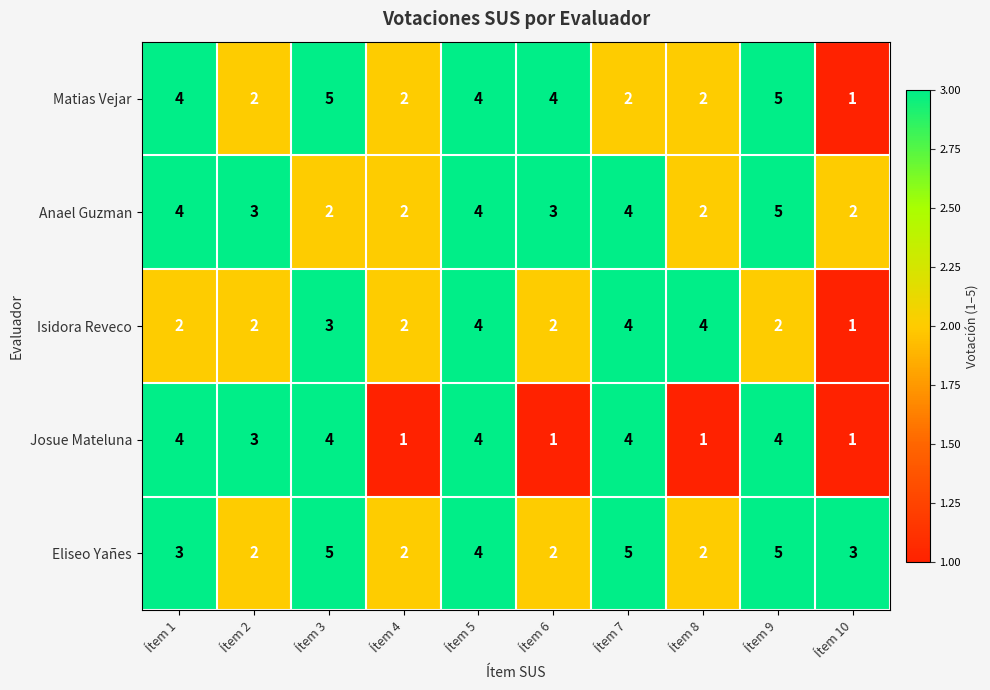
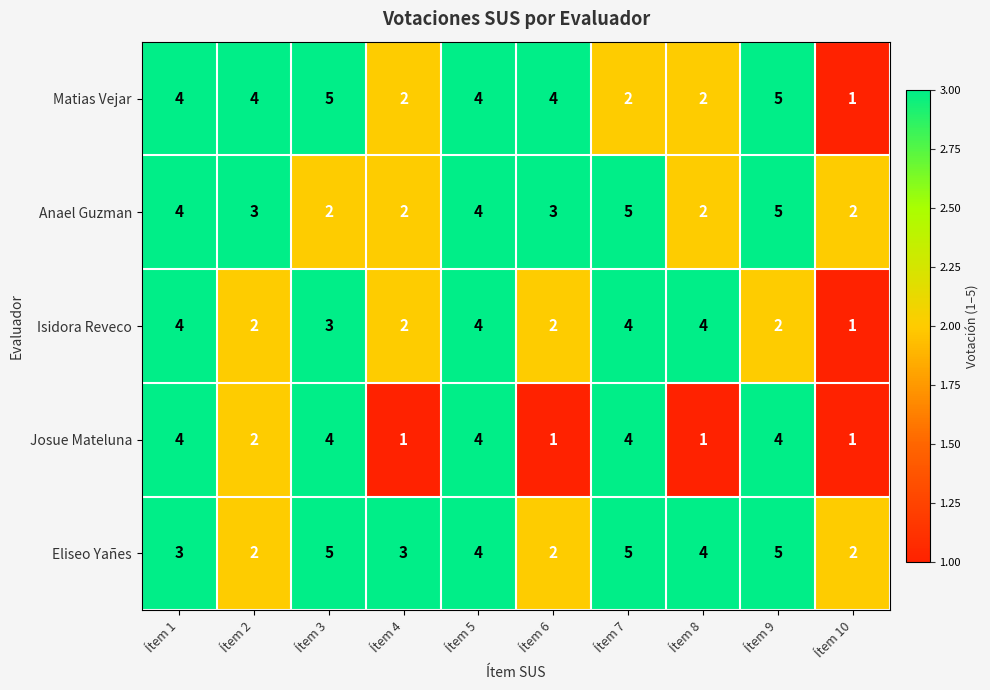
Matias Vejar, Ítem 2: 2 -> 4
Anael Guzman, Ítem 7: 4 -> 5
Isidora Reveco, Ítem 1: 2 -> 4
Josue Mateluna, Ítem 2: 3 -> 2
Eliseo Yañes, Ítem 4: 2 -> 3
Eliseo Yañes, Ítem 8: 2 -> 4
Eliseo Yañes, Ítem 10: 3 -> 2
